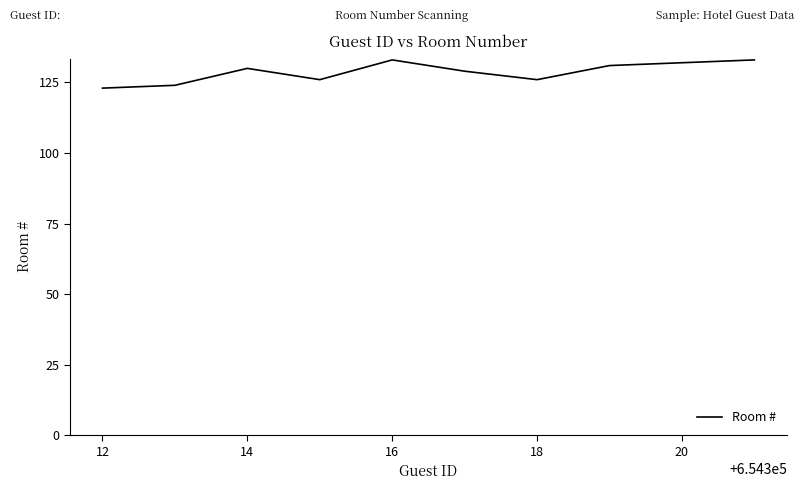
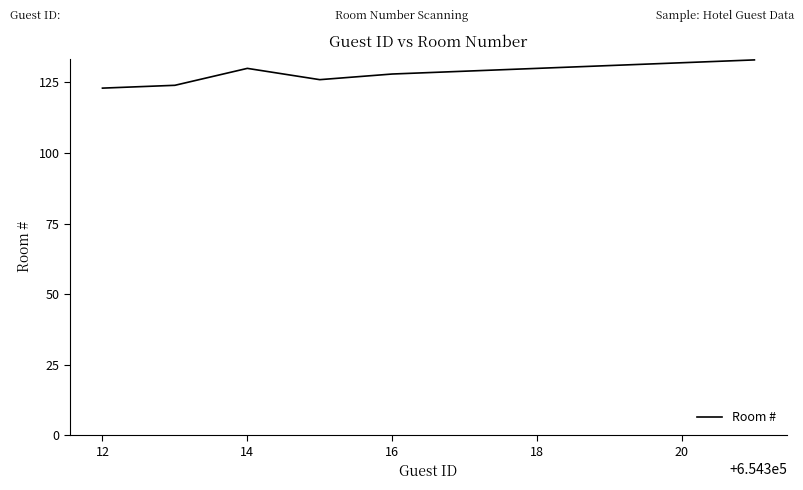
16: 133 -> 128
18: 126 -> 130
